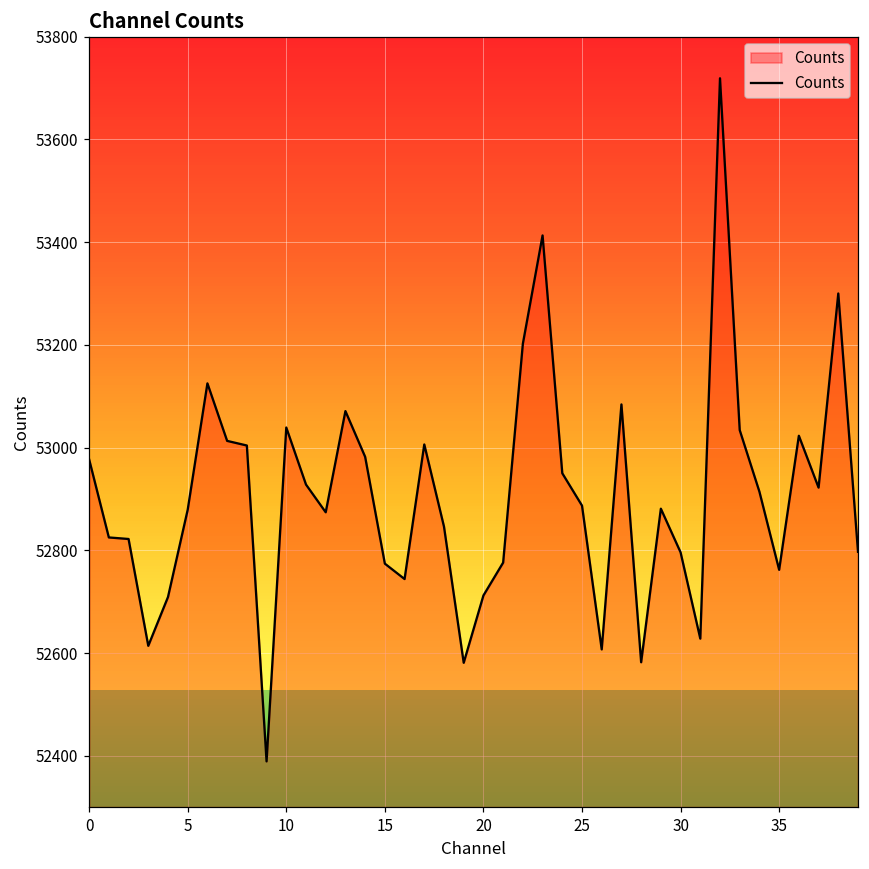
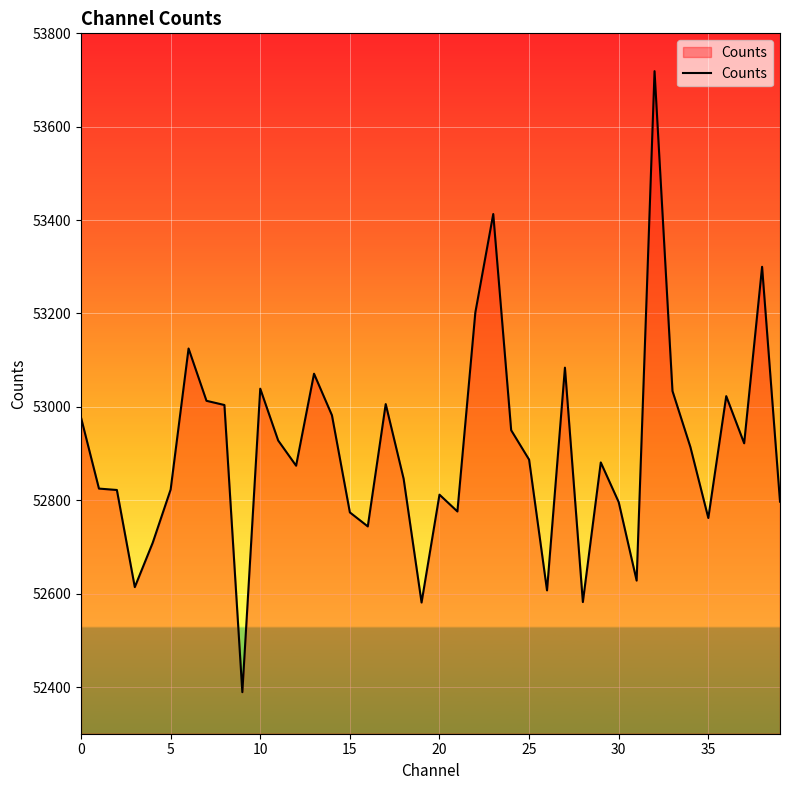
5: 52880 -> 52820
20: 52710 -> 52810
